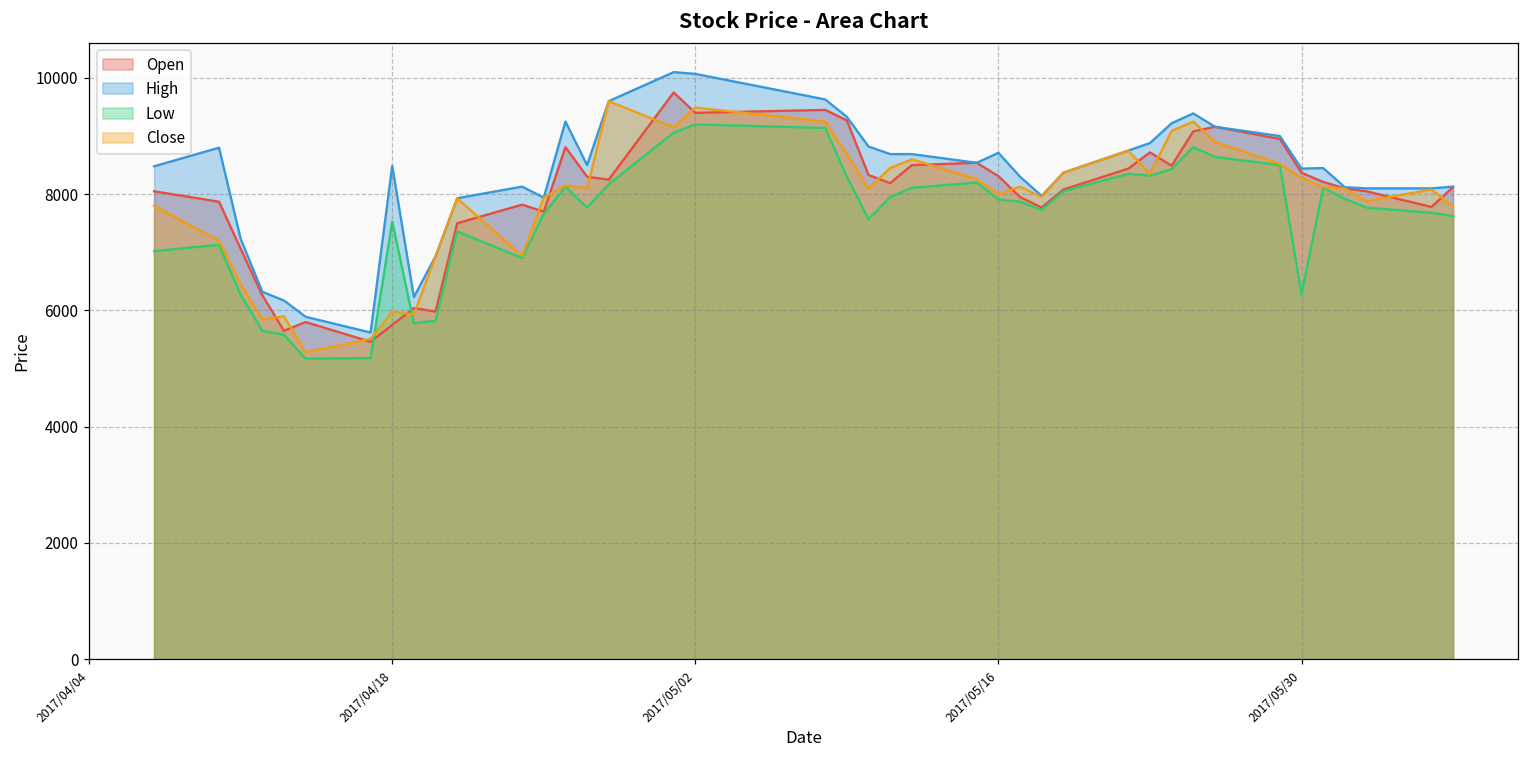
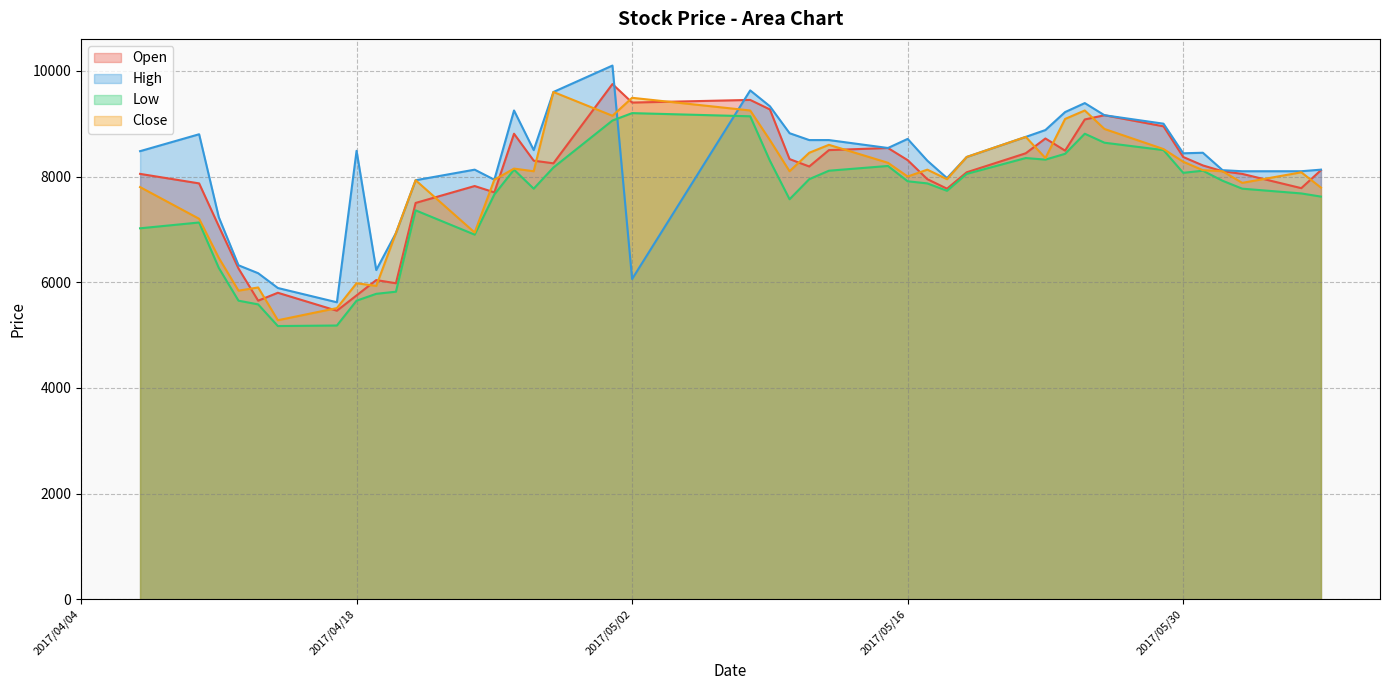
Low, 2017/04/18: 7500 -> 5700
High, 2017/05/02: 10100 -> 6100
Low, 2017/05/30: 6300 -> 8100
